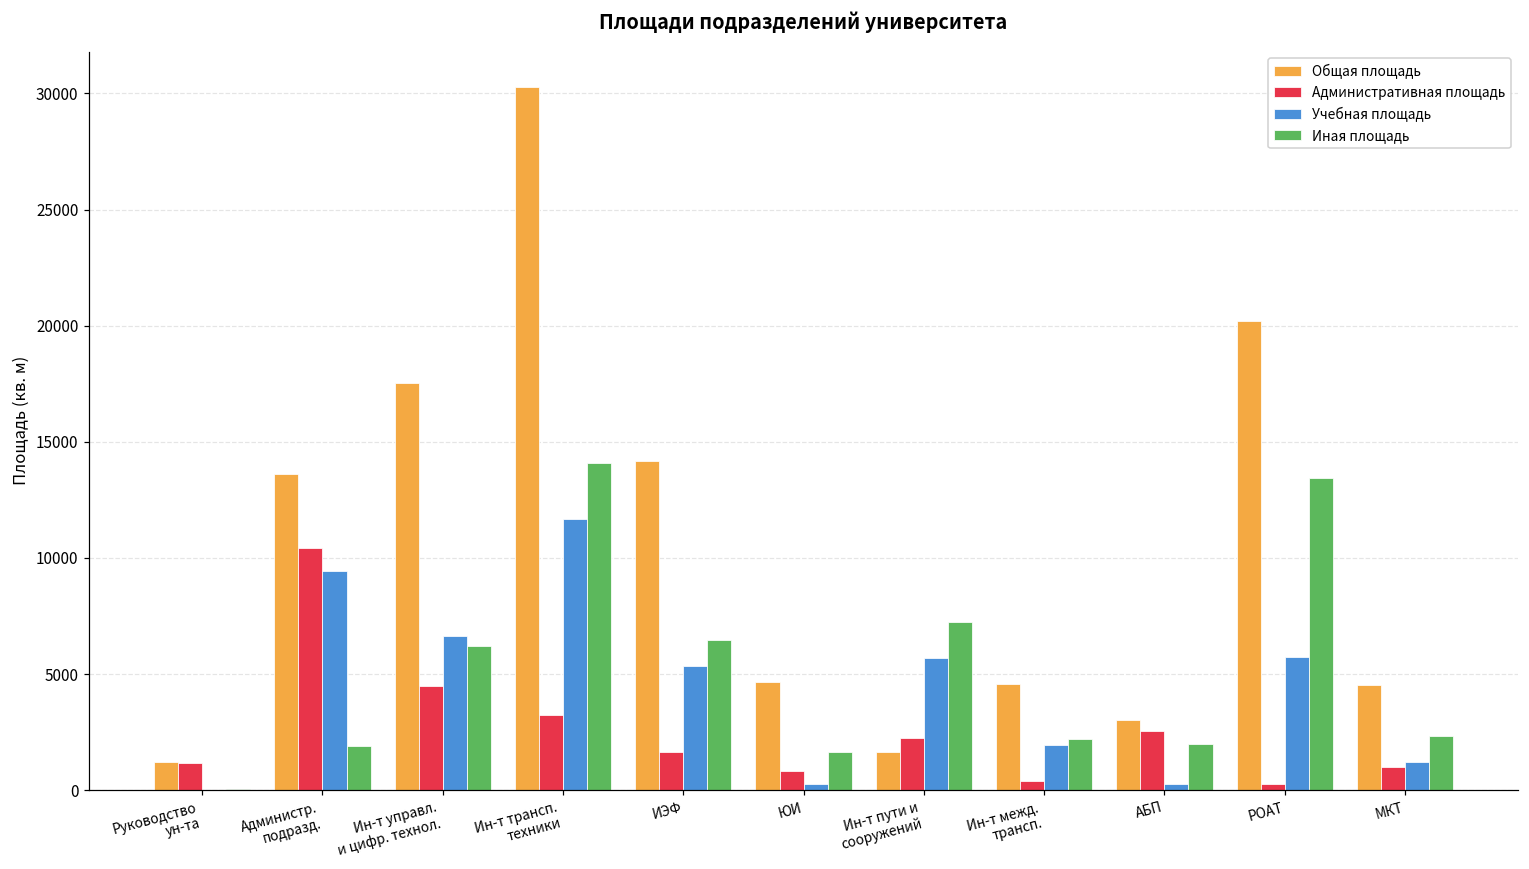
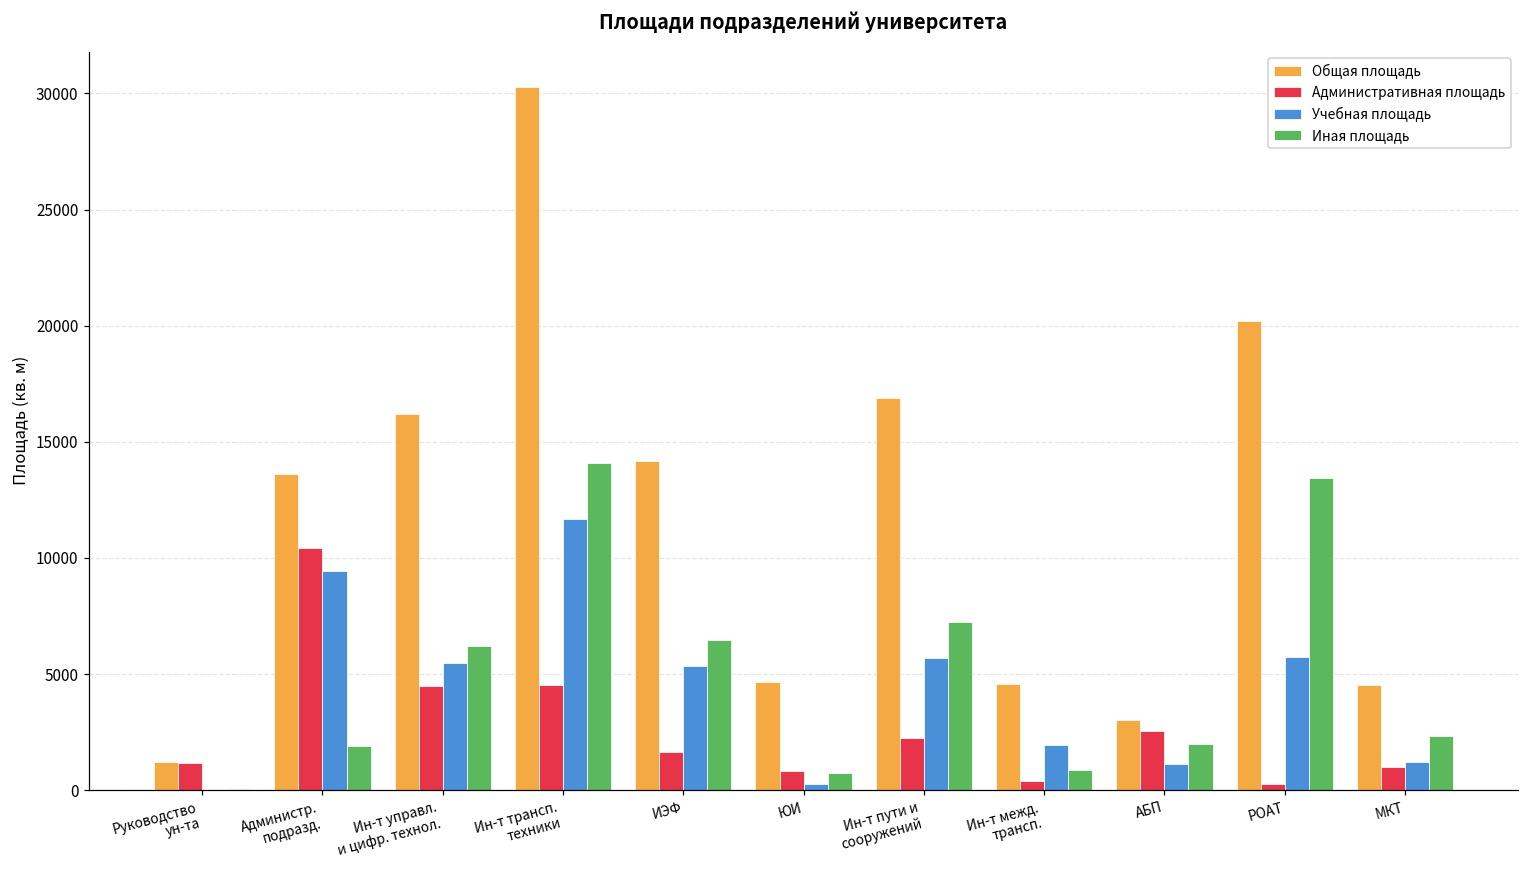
Общая площадь, Ин-т управл. и цифр. технол.: 17500 -> 16200
Учебная площадь, Ин-т управл. и цифр. технол.: 6600 -> 5500
Административная площадь, Ин-т трансп. техники: 3200 -> 4500
Иная площадь, ЮИ: 1700 -> 700
Общая площадь, Ин-т пути и сооружений: 1600 -> 16900
Иная площадь, Ин-т межд. трансп.: 2200 -> 900
Учебная площадь, АБП: 300 -> 1100
